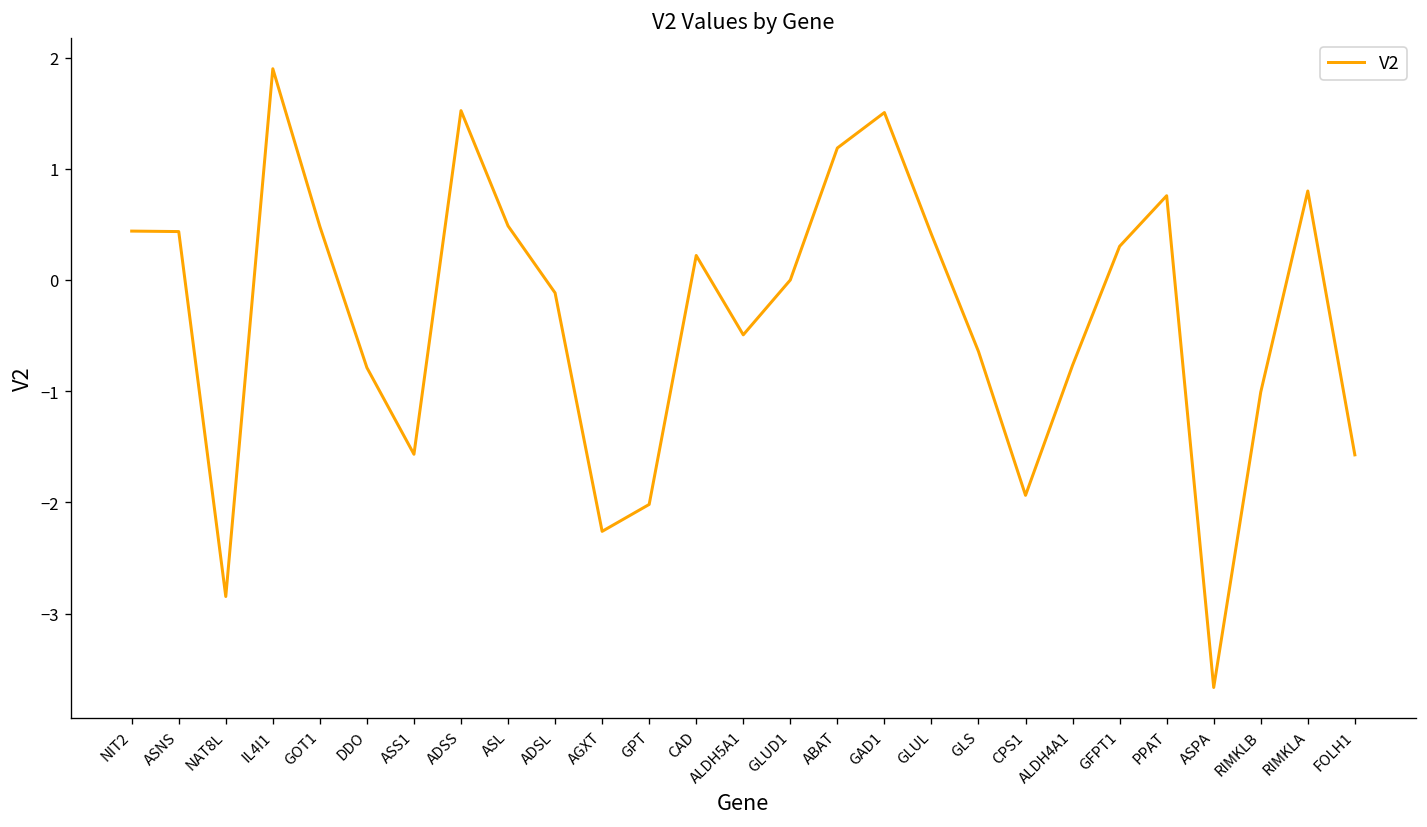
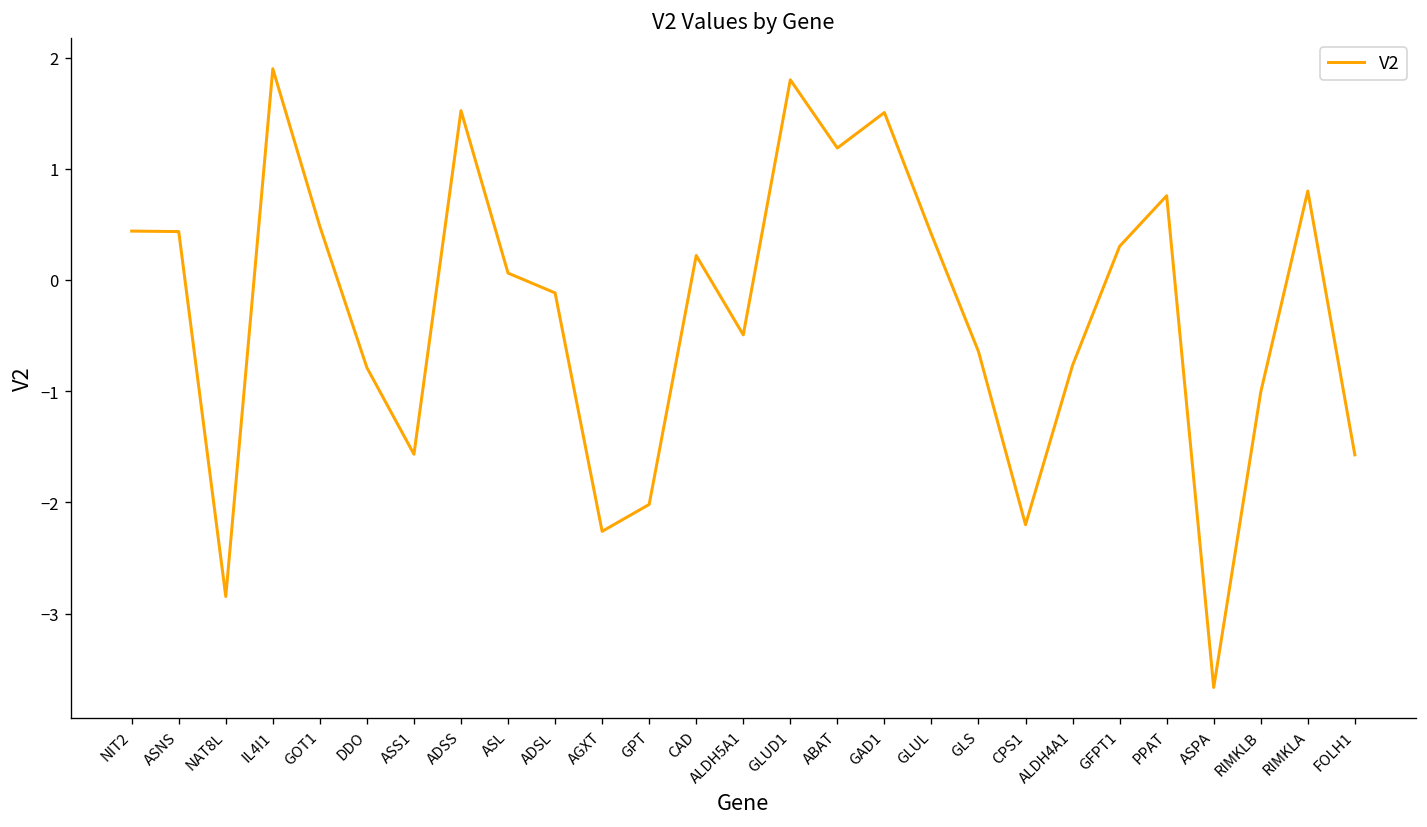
ASL: 0.5 -> 0.1
GLUD1: 0.0 -> 1.8
CPS1: -1.9 -> -2.2
